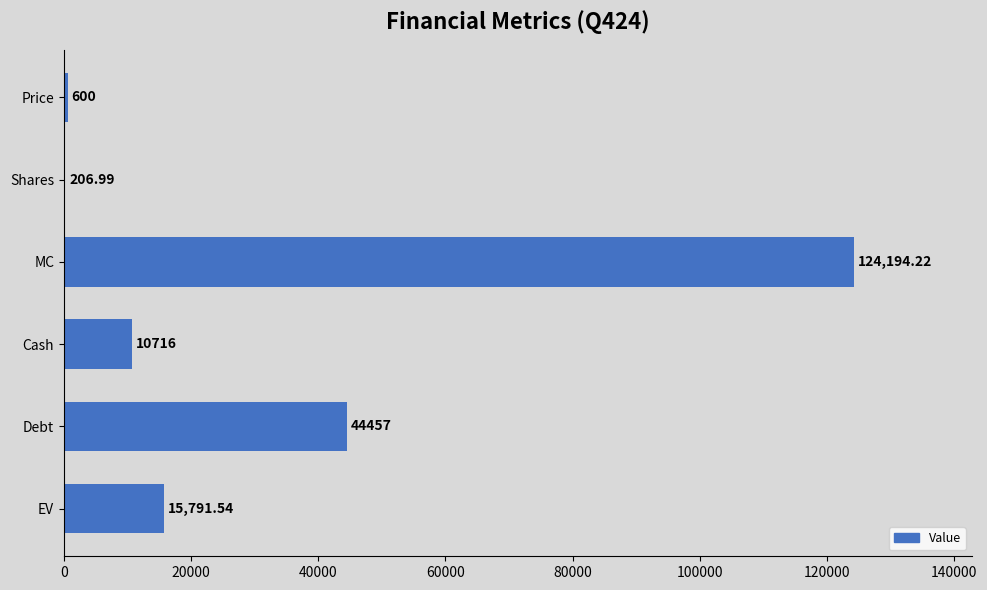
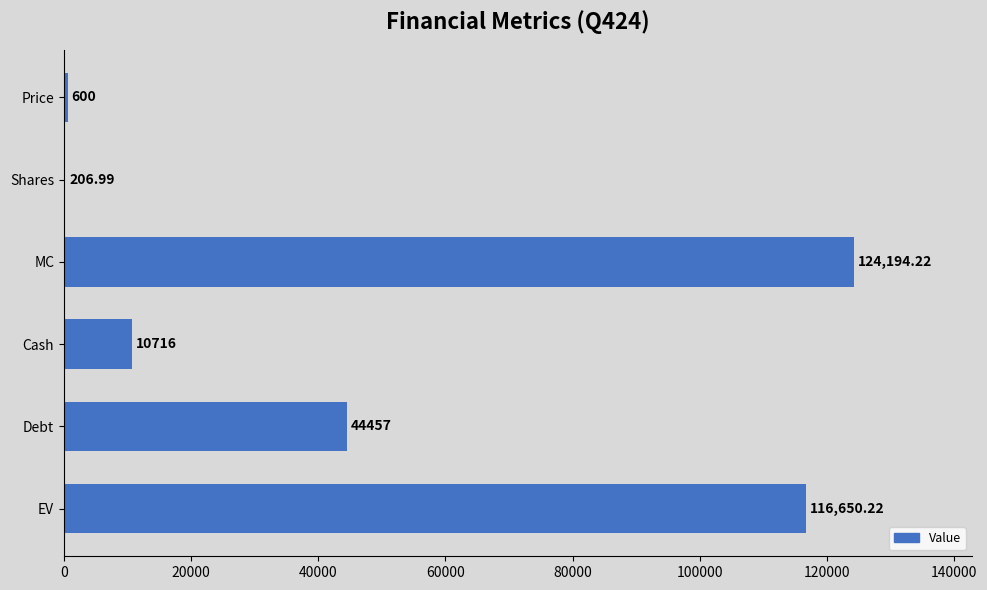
EV: 15,791.54 -> 116,650.22
